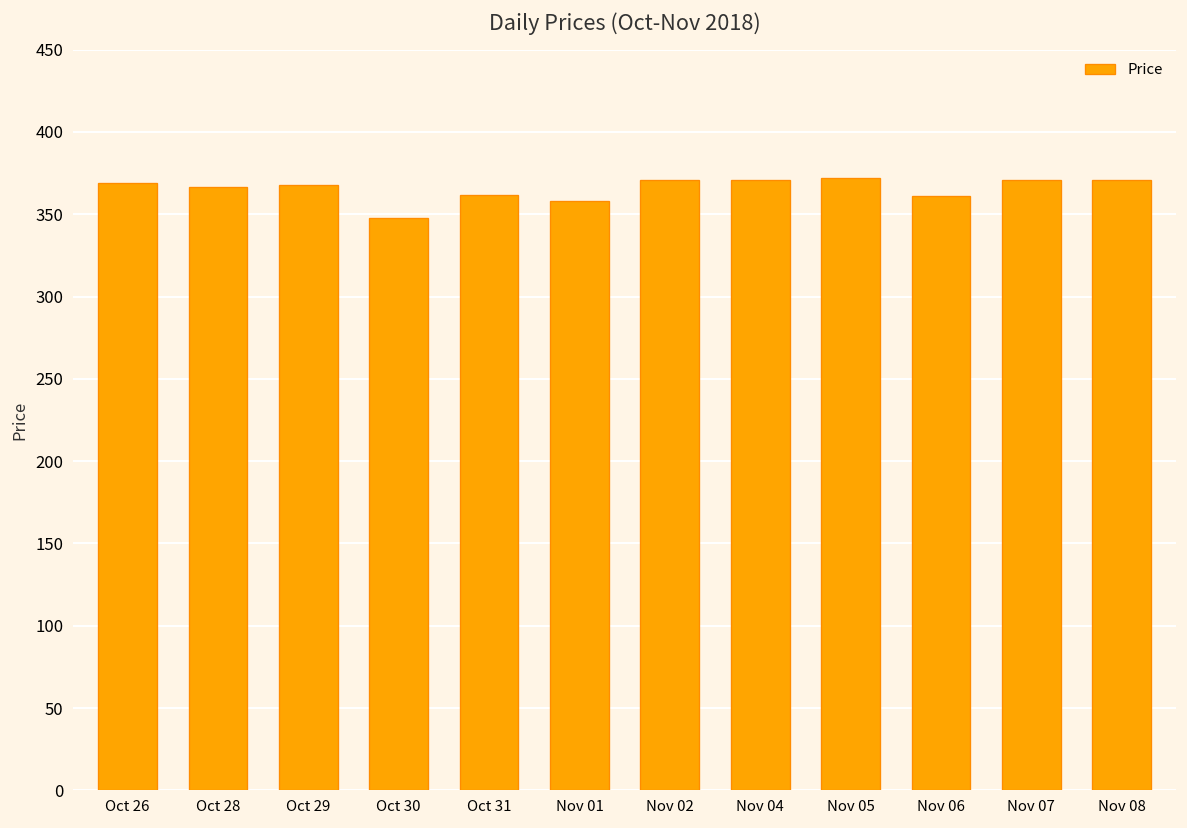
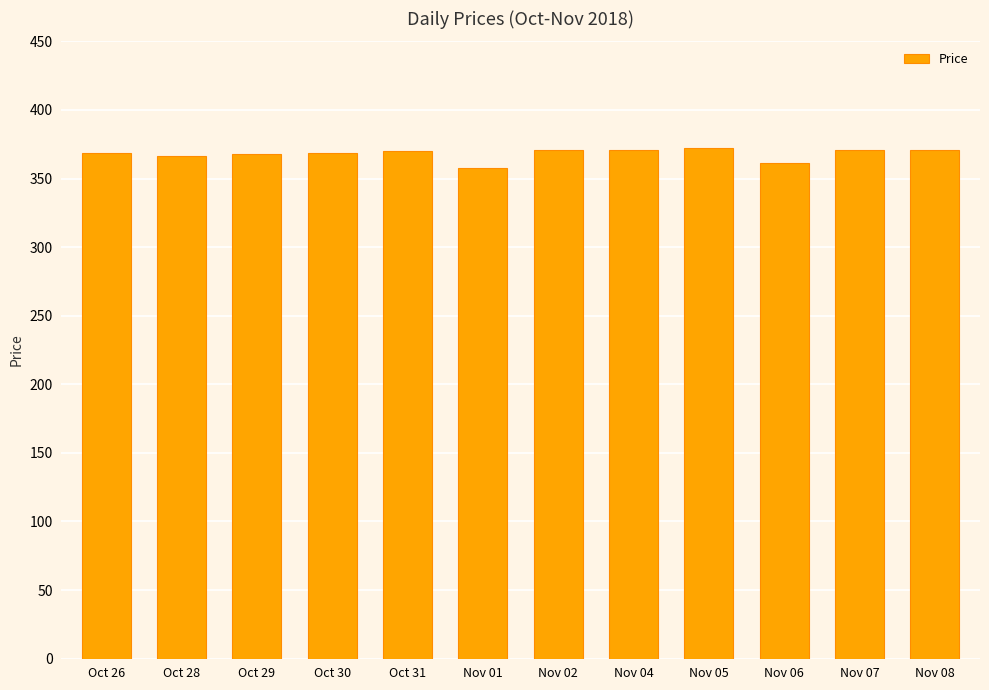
Oct 30: 348 -> 369
Oct 31: 362 -> 370
